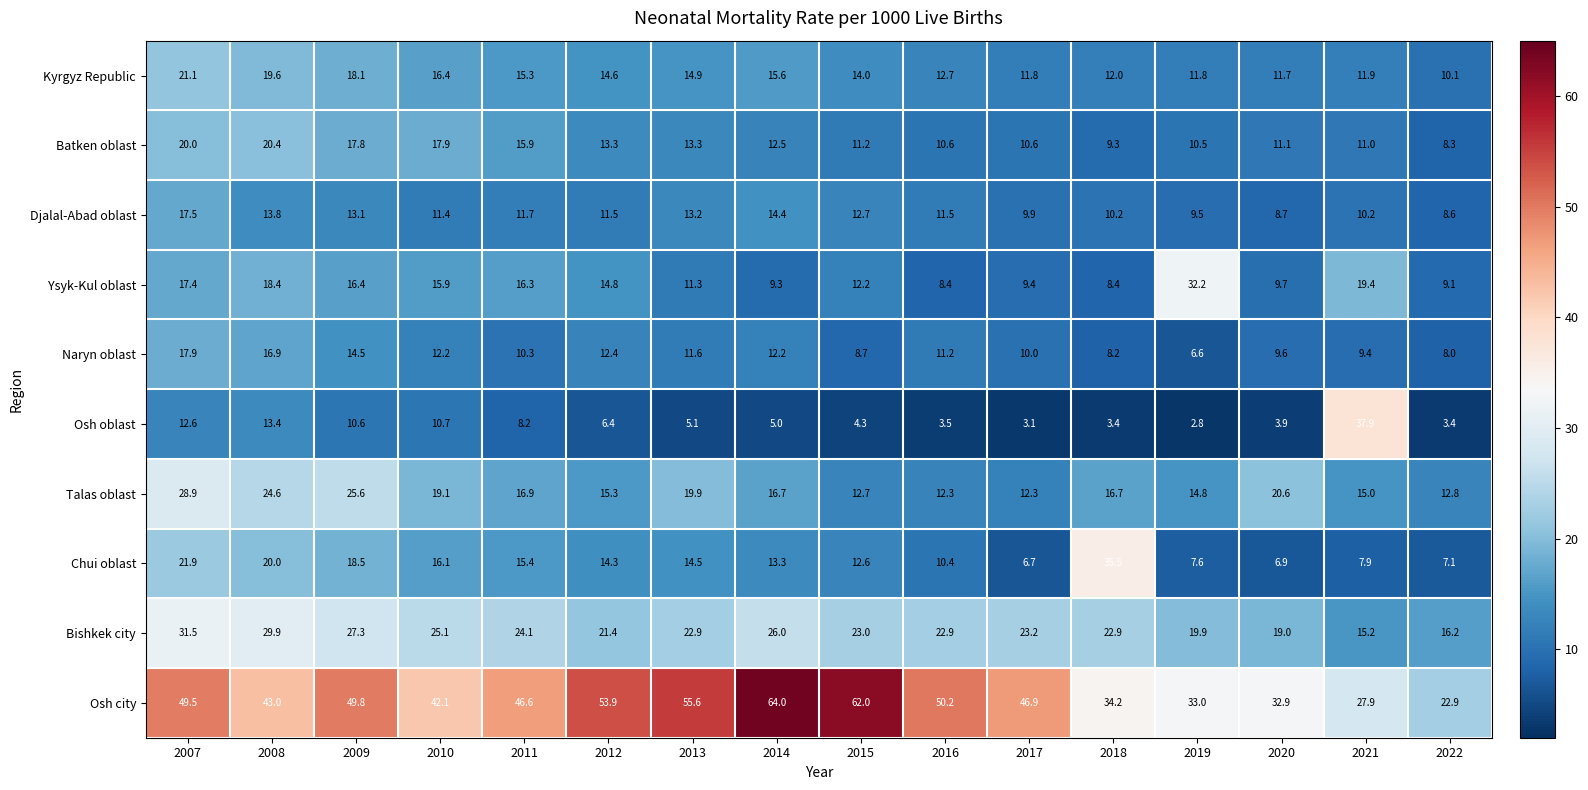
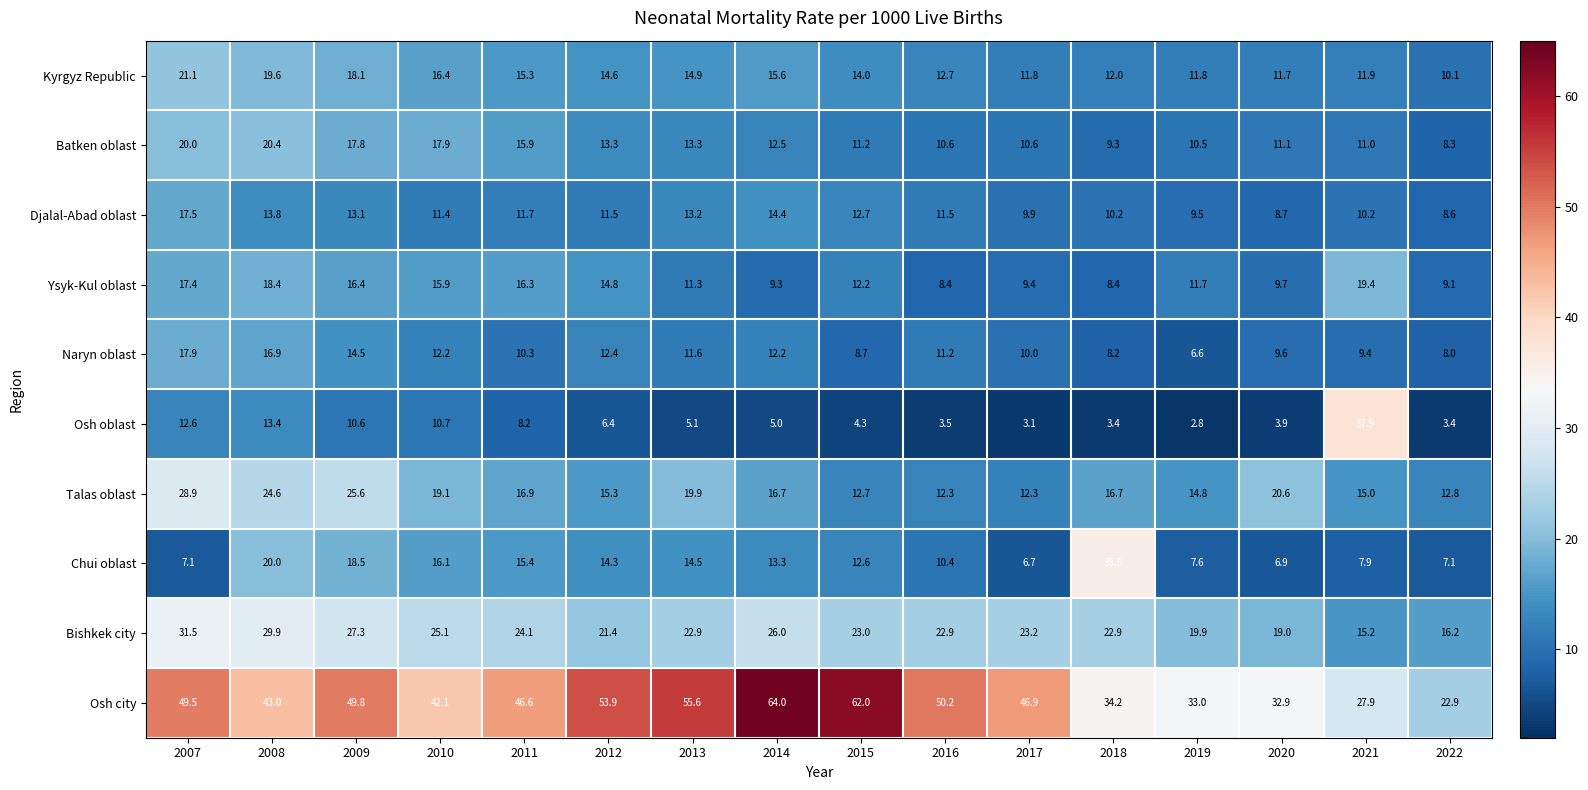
Ysyk-Kul oblast, 2019: 32.2 -> 11.7
Chui oblast, 2007: 21.9 -> 7.1
